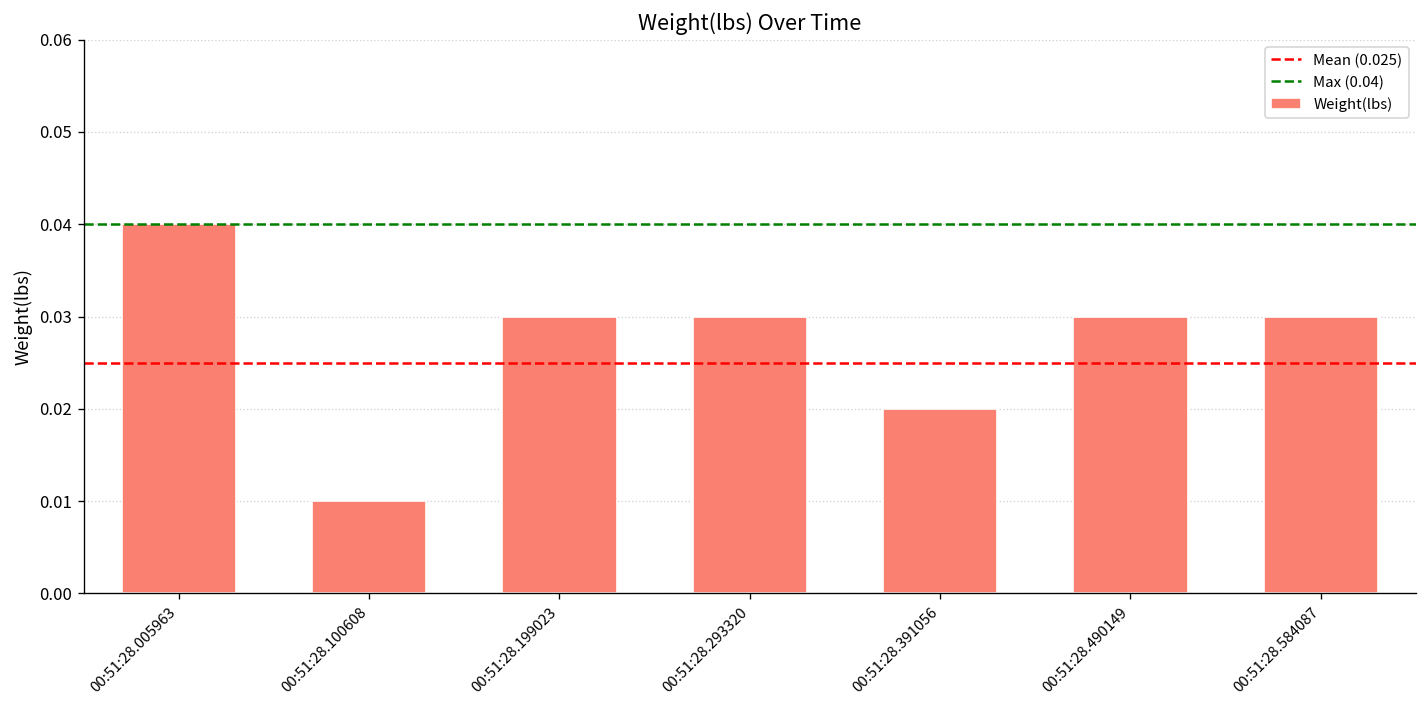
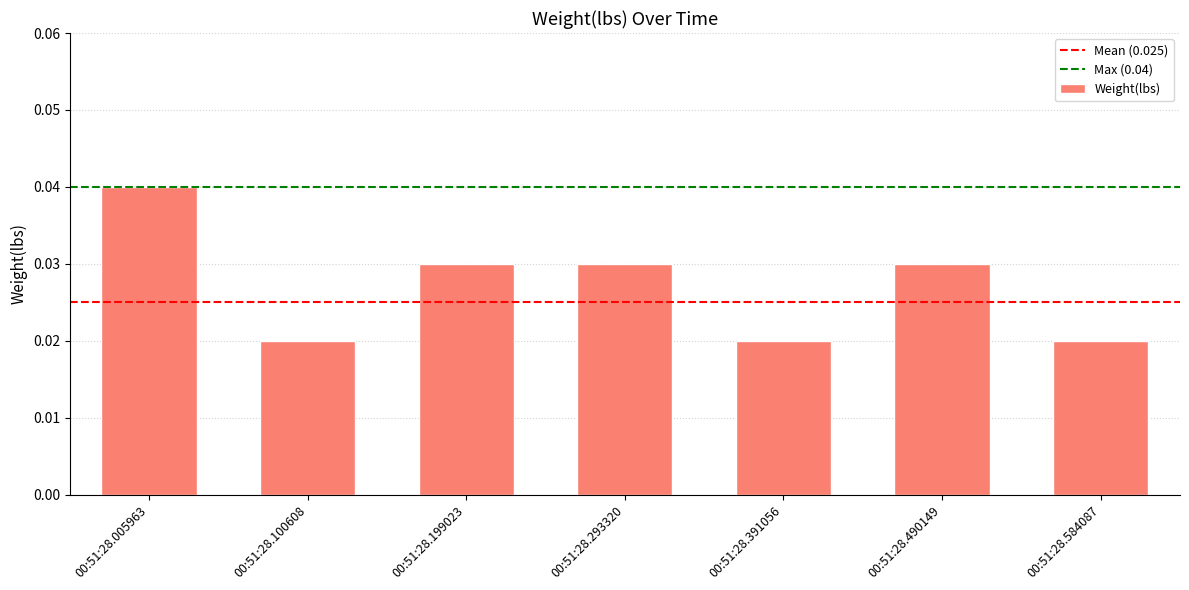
00:51:28.100608: 0.01 -> 0.02
00:51:28.584087: 0.03 -> 0.02
